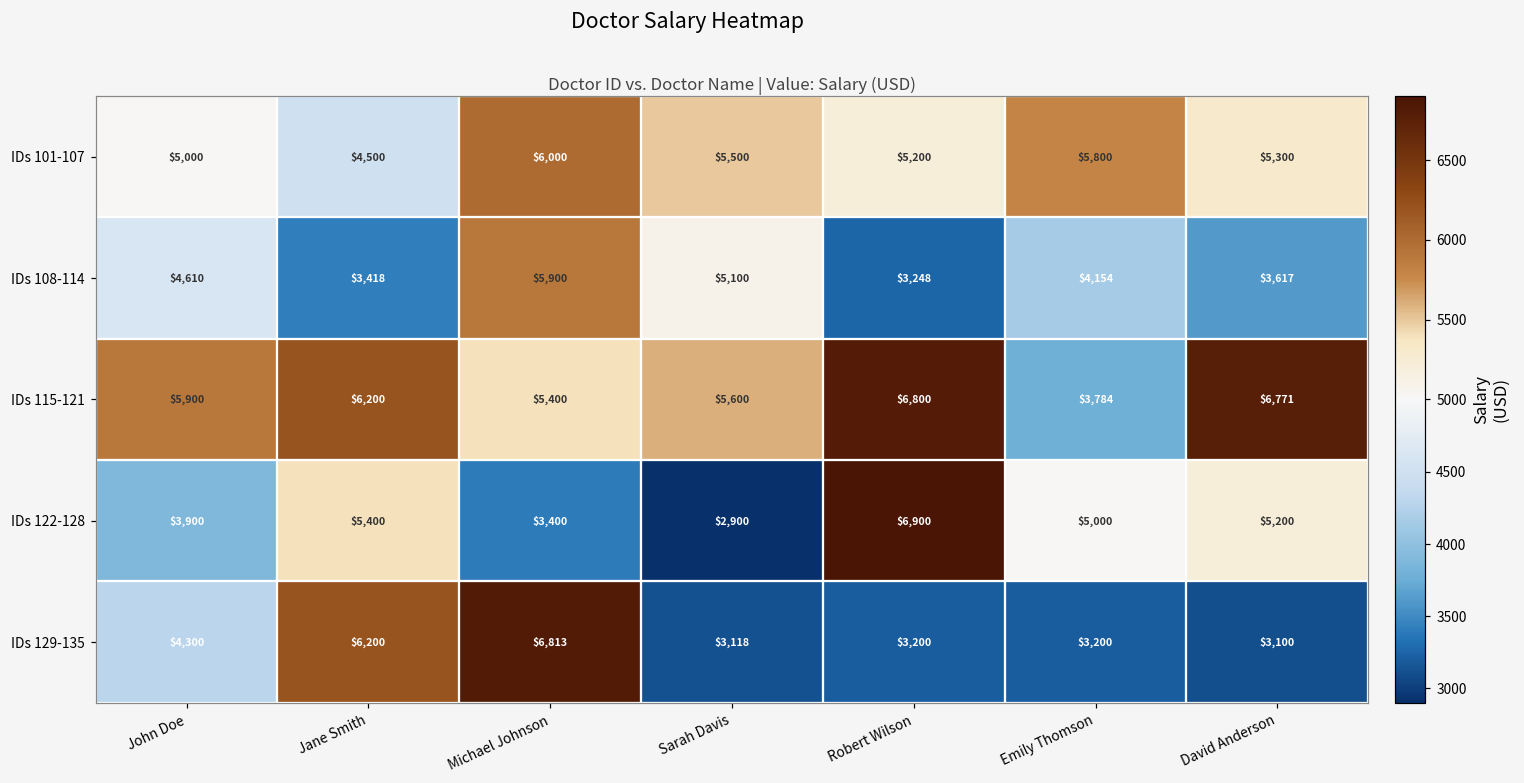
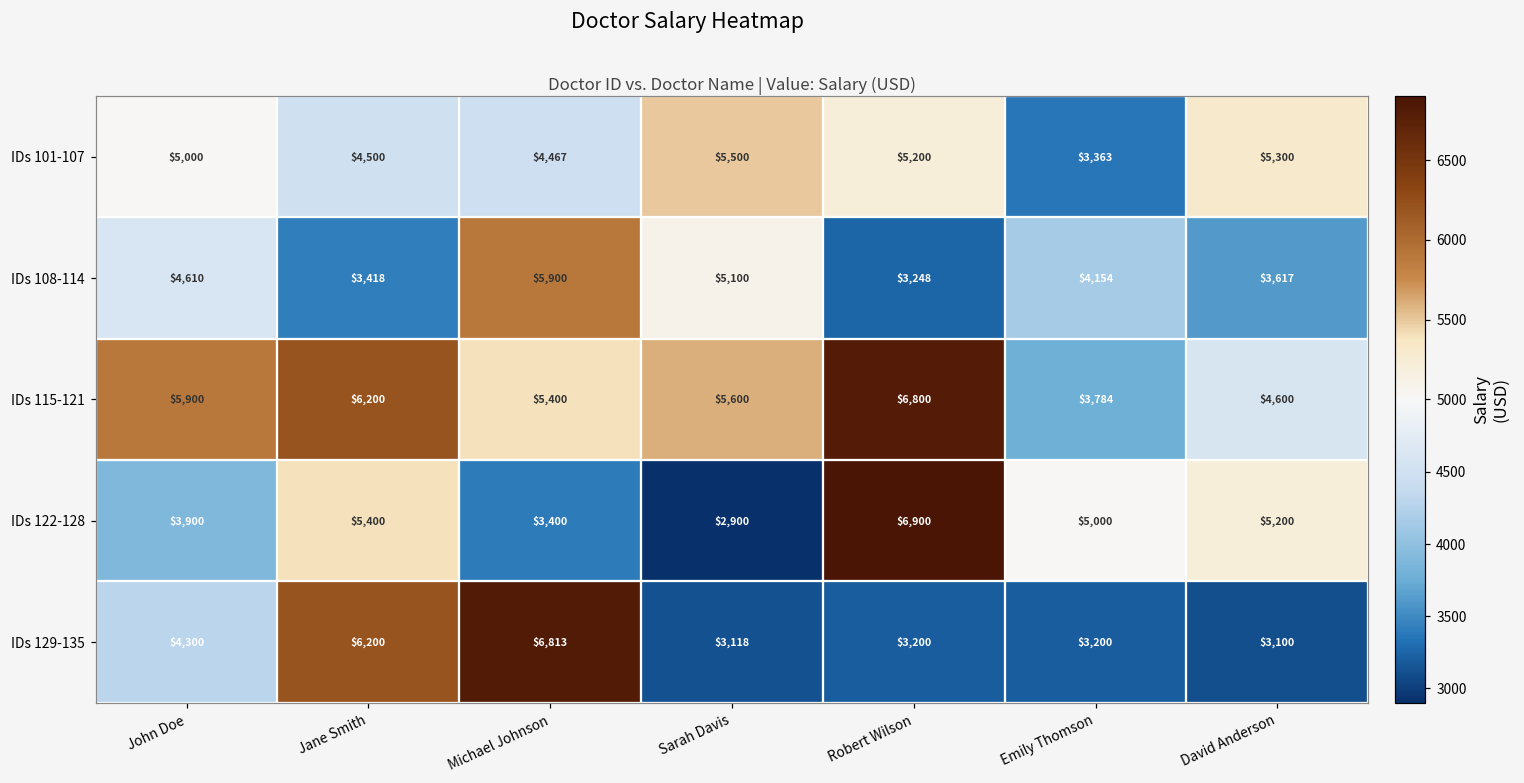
IDs 101-107, Michael Johnson: $6,000 -> $4,467
IDs 101-107, Emily Thomson: $5,800 -> $3,363
IDs 115-121, David Anderson: $6,771 -> $4,600
